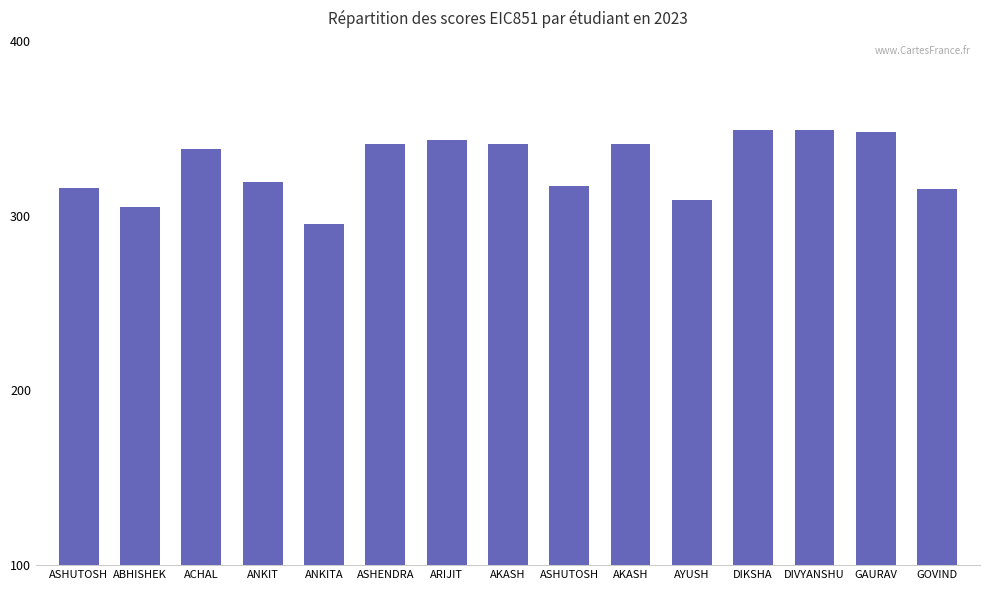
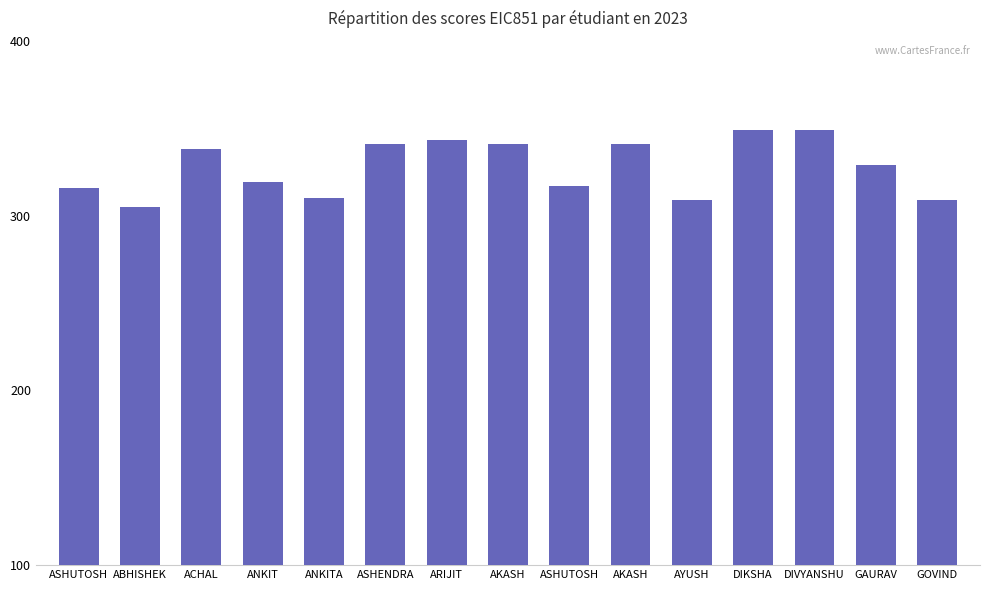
ANKITA: 295 -> 310
GAURAV: 348 -> 329
GOVIND: 315 -> 309
